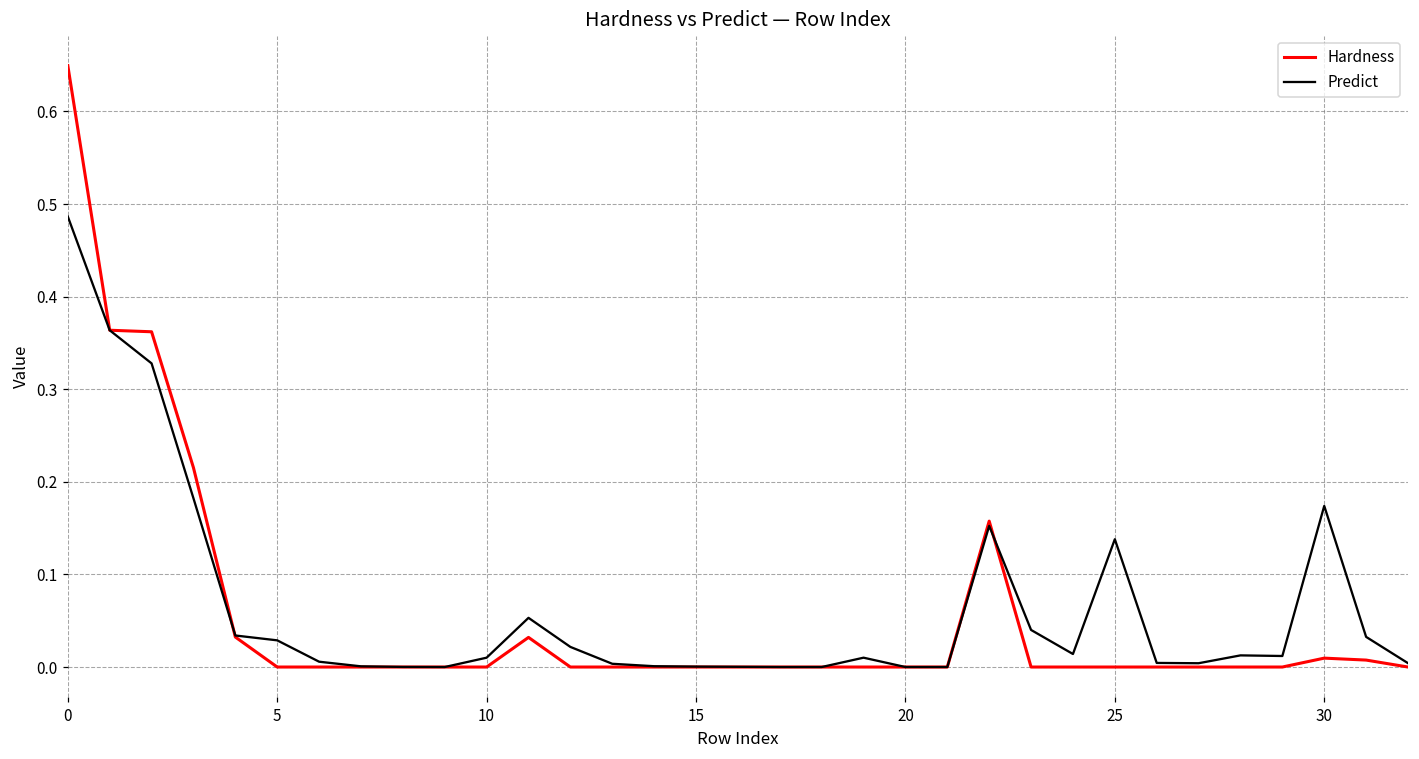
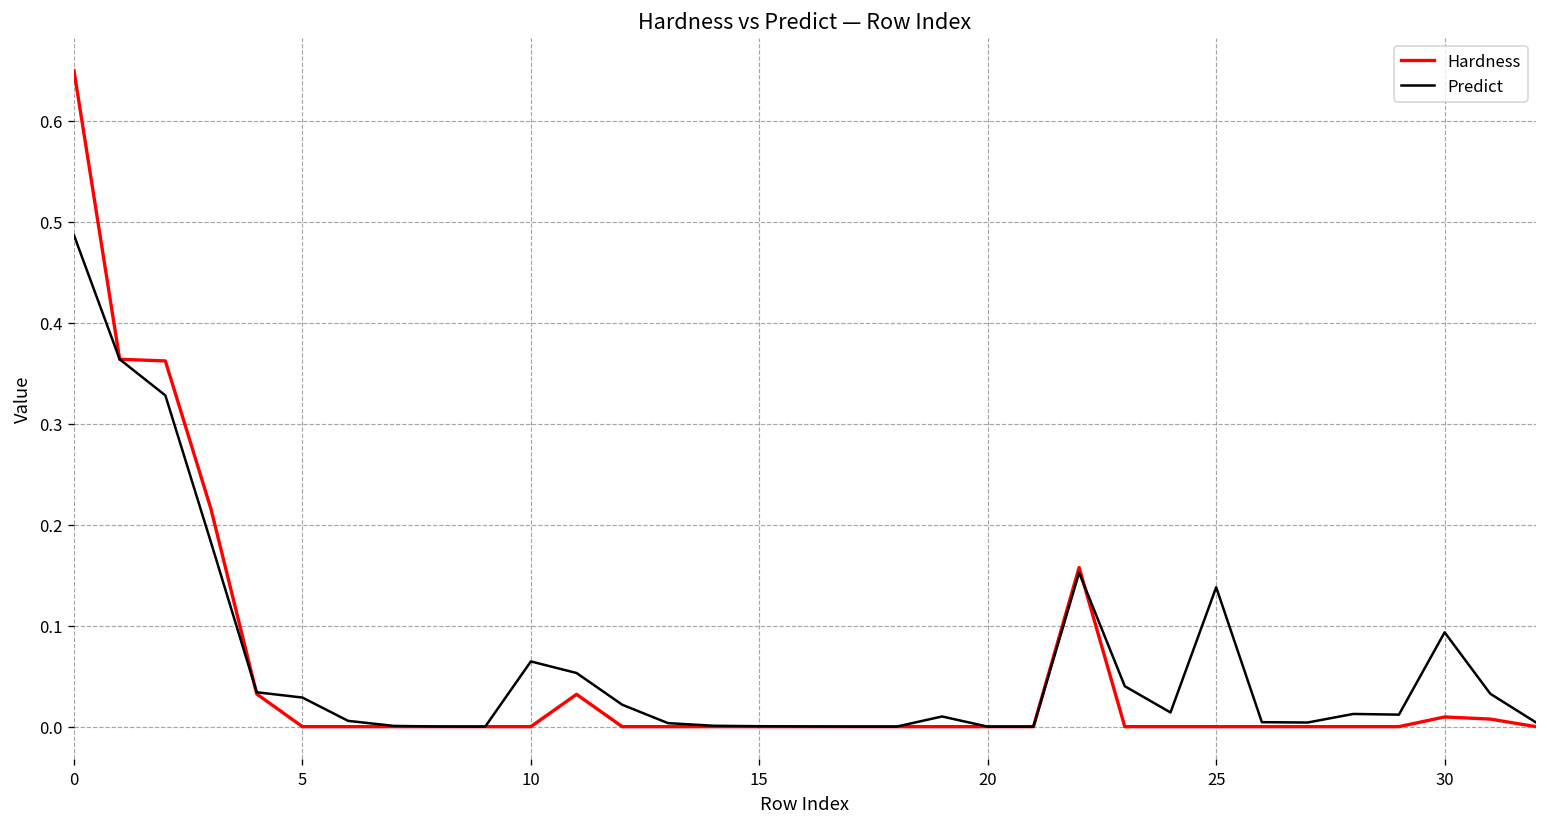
Predict, 10: 0.01 -> 0.06
Predict, 30: 0.17 -> 0.09
